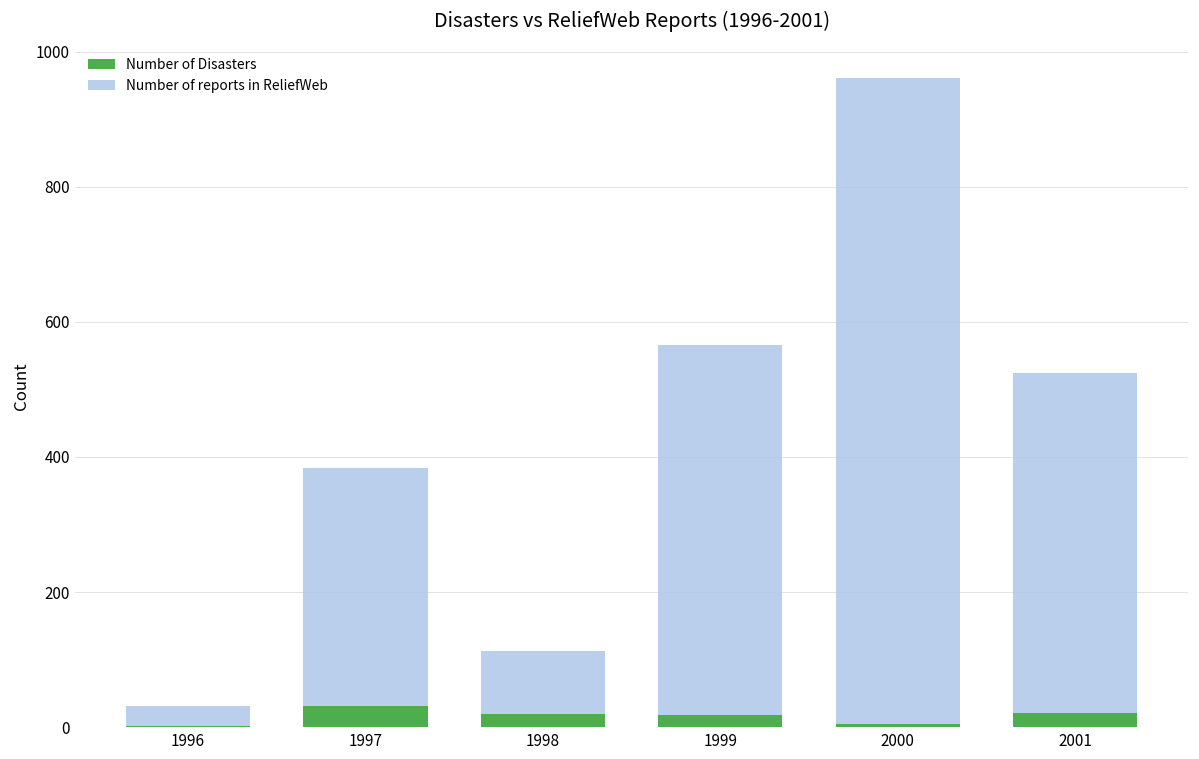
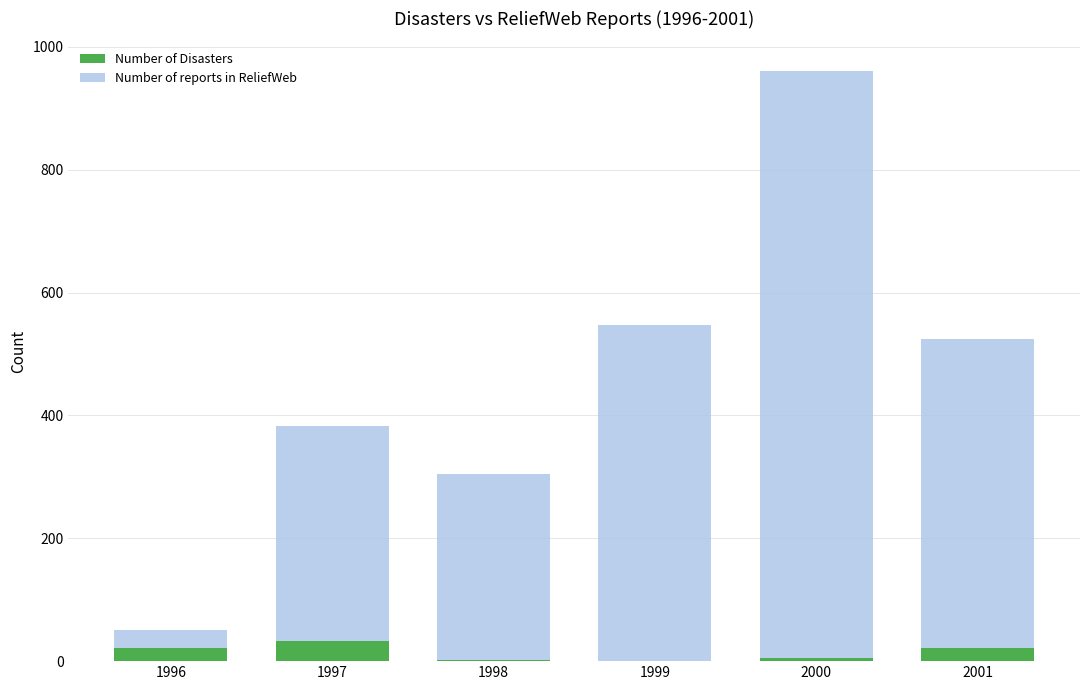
Number of Disasters, 1996: 0 -> 20
Number of Disasters, 1998: 20 -> 0
Number of reports in ReliefWeb, 1998: 90 -> 300
Number of Disasters, 1999: 20 -> 0
